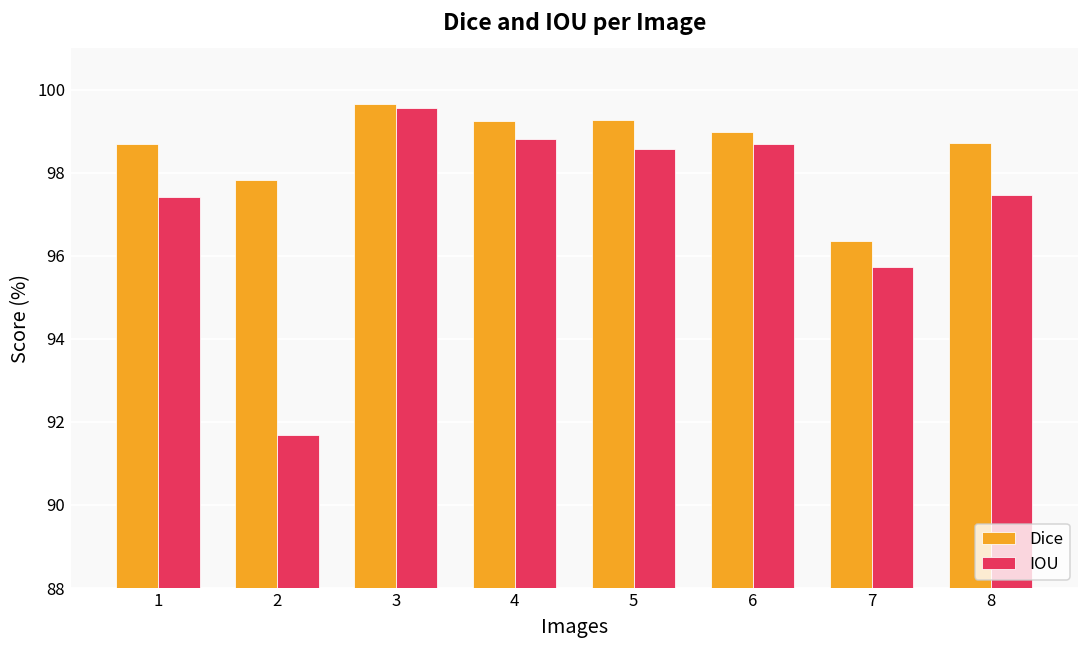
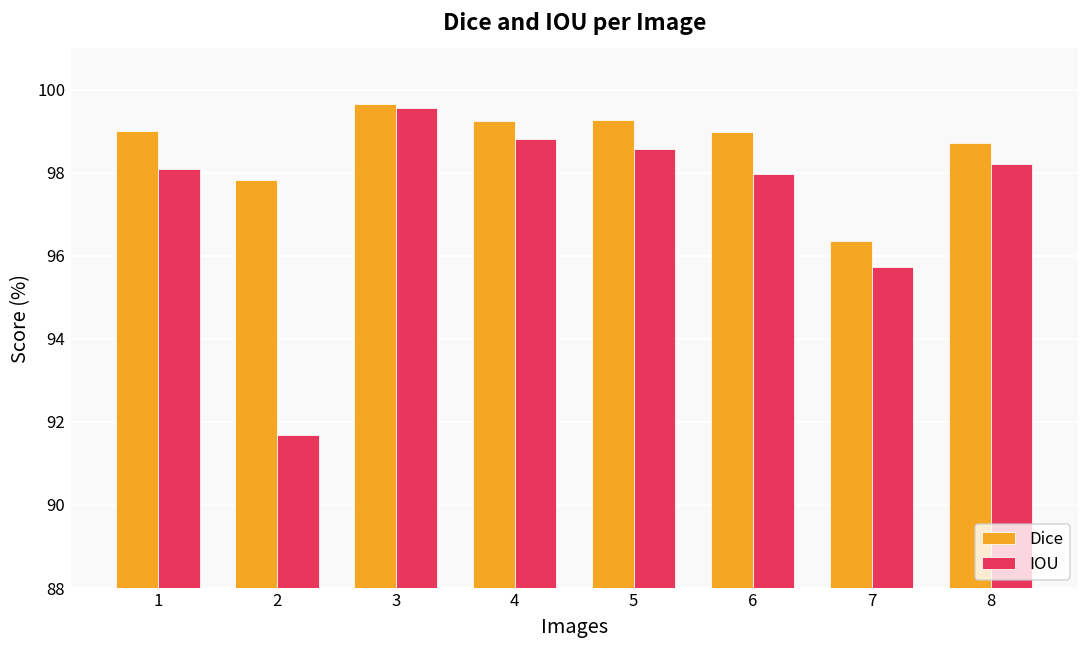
Dice, 1: 98.7 -> 99.0
IOU, 1: 97.4 -> 98.1
IOU, 6: 98.7 -> 98.0
IOU, 8: 97.5 -> 98.2
